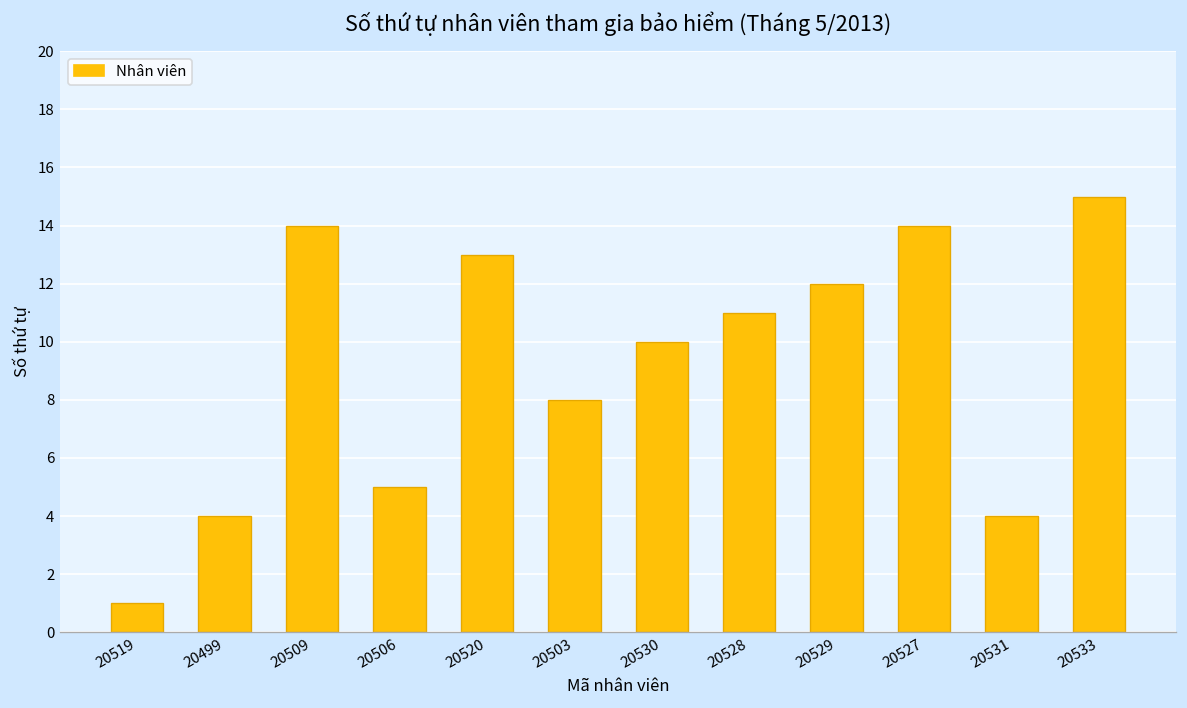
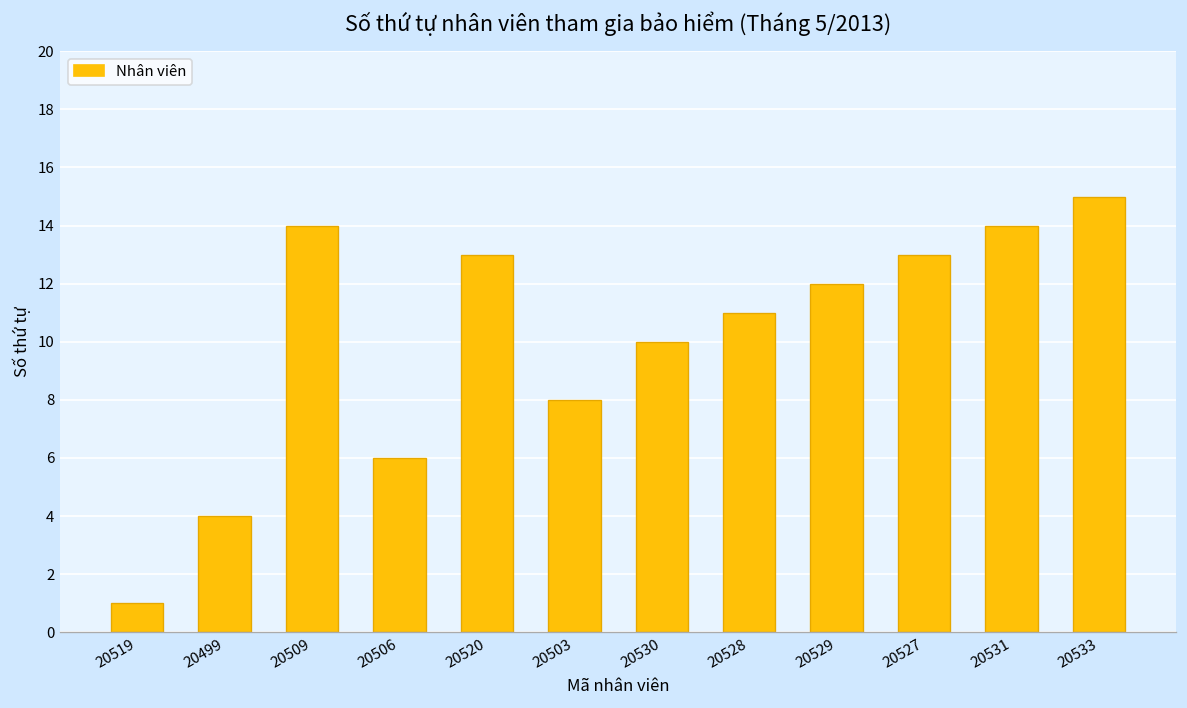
20506: 5 -> 6
20527: 14 -> 13
20531: 4 -> 14
